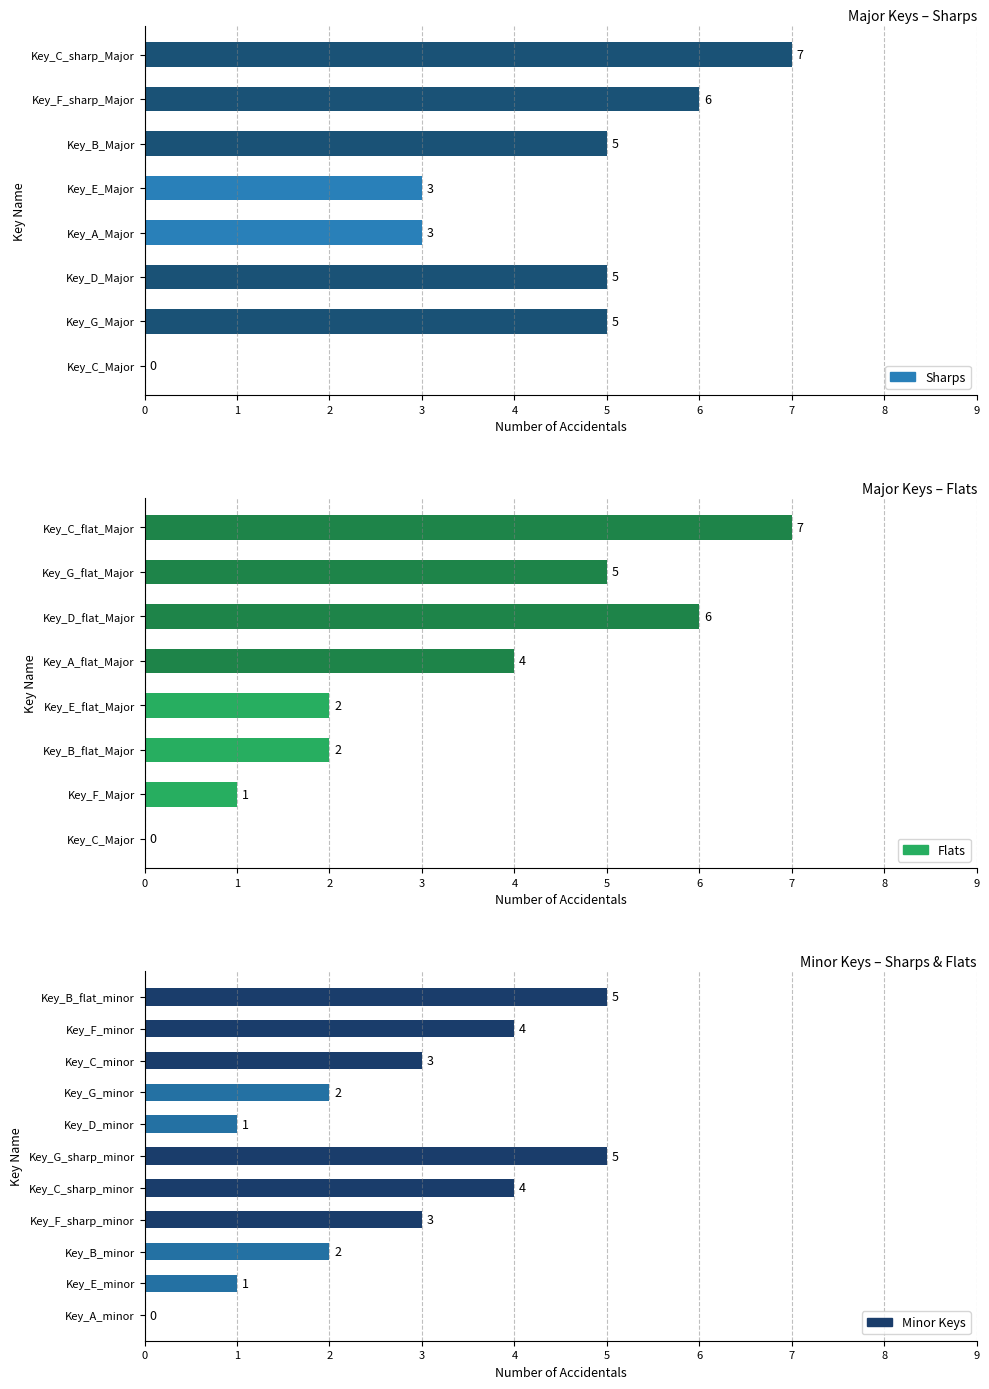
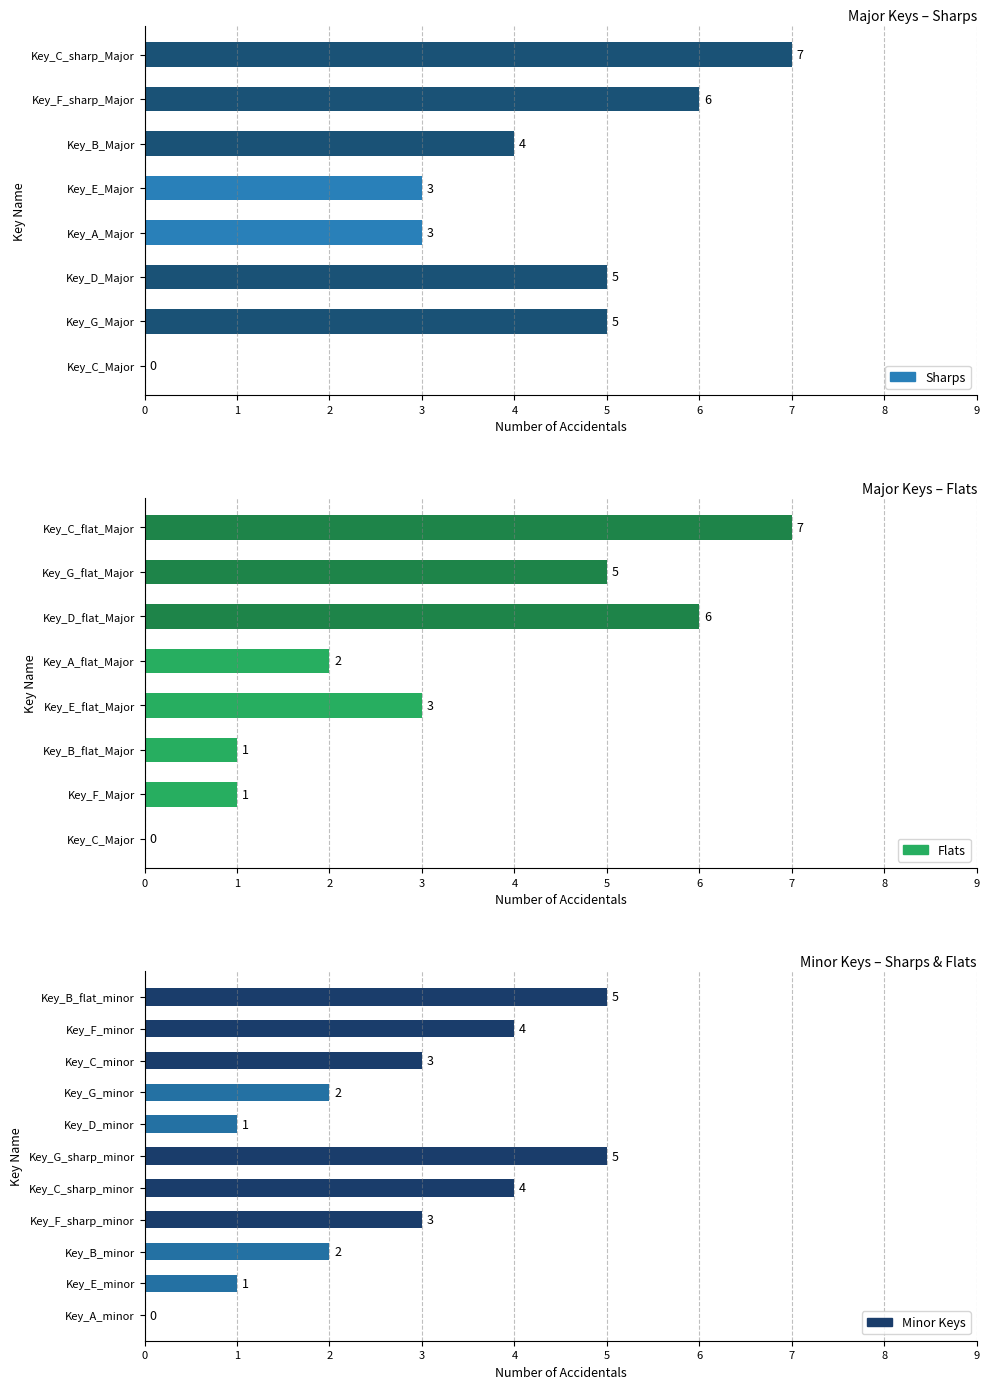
Major Keys – Sharps, Key_B_Major: 5 -> 4
Major Keys – Flats, Key_A_flat_Major: 4 -> 2
Major Keys – Flats, Key_E_flat_Major: 2 -> 3
Major Keys – Flats, Key_B_flat_Major: 2 -> 1
